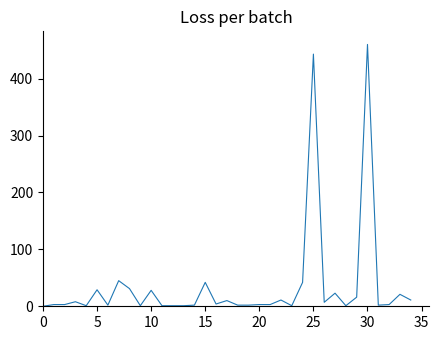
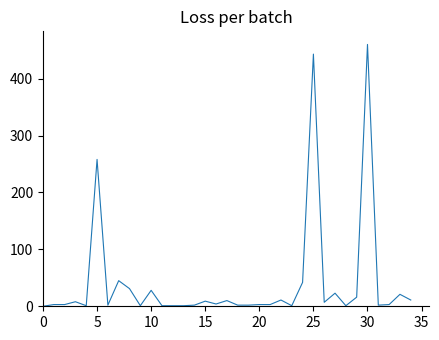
5: 30 -> 260
15: 40 -> 10
